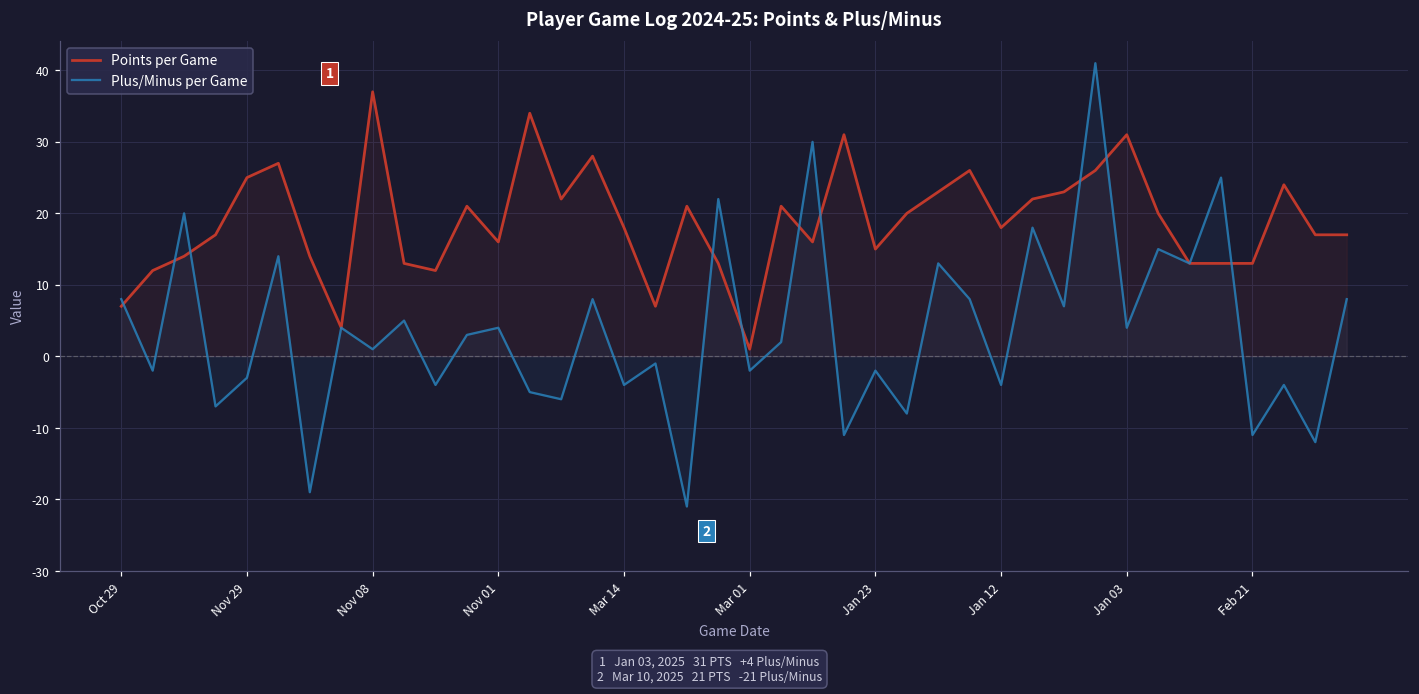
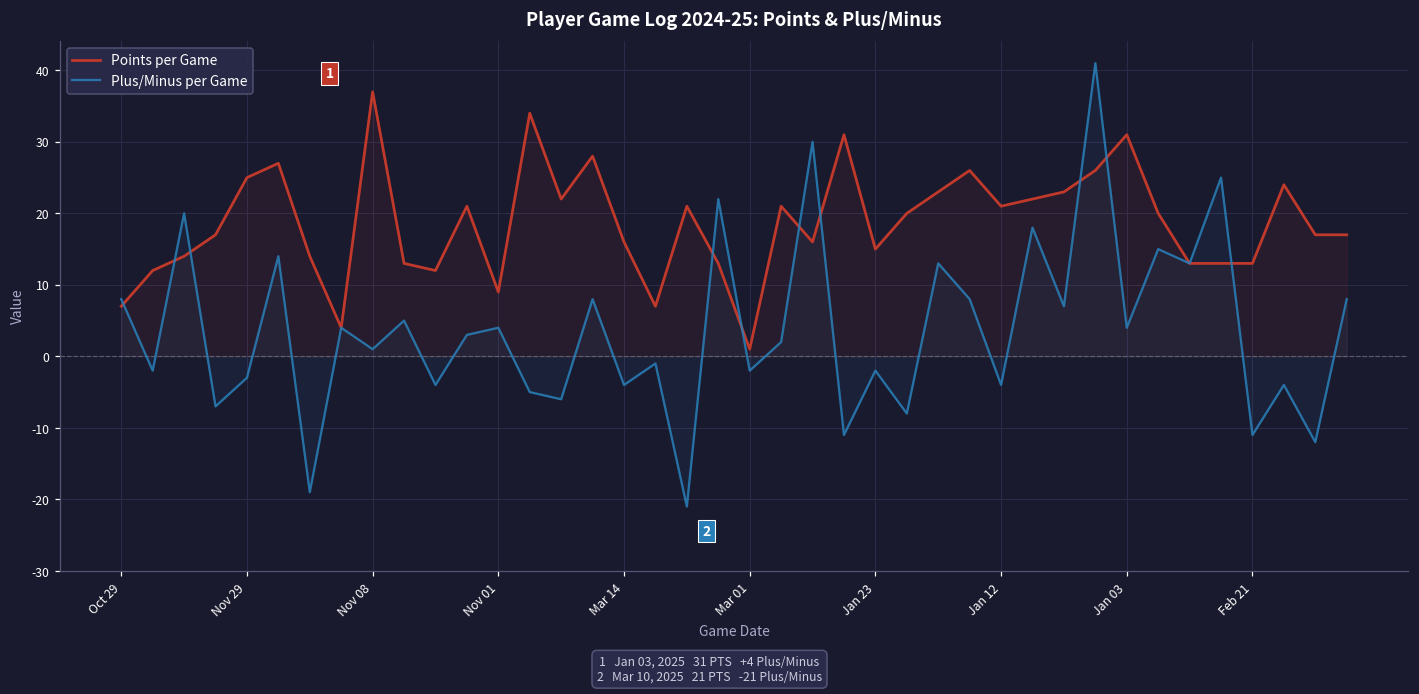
Points per Game, Nov 01: 16 -> 9
Points per Game, Mar 14: 18 -> 16
Points per Game, Jan 12: 18 -> 21
